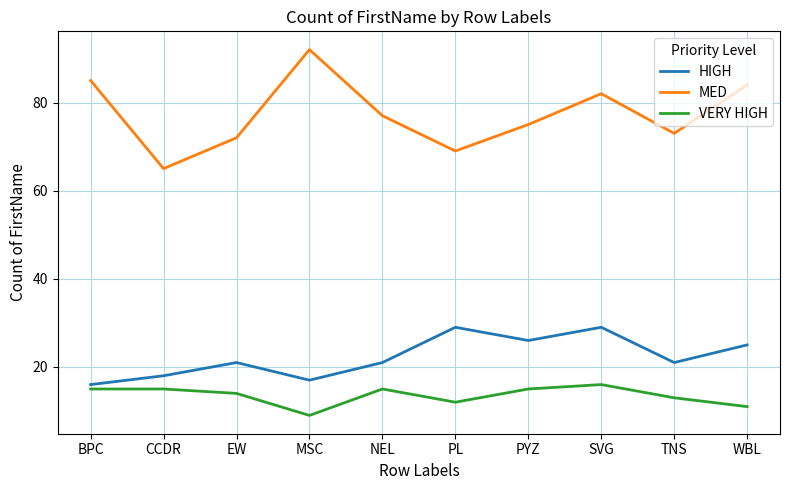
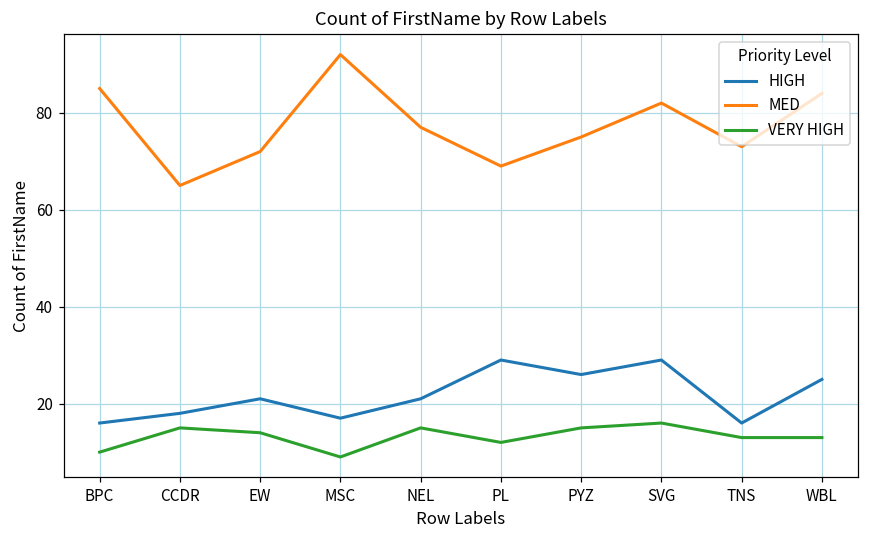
VERY HIGH, BPC: 15 -> 10
HIGH, TNS: 21 -> 16
VERY HIGH, WBL: 11 -> 13
